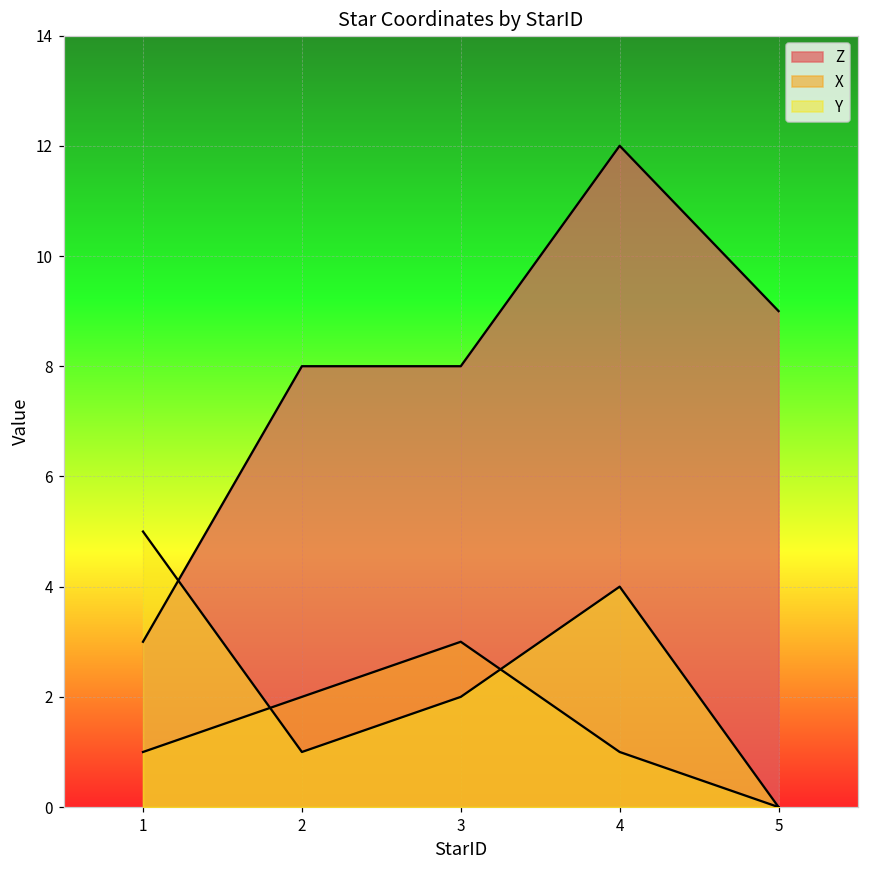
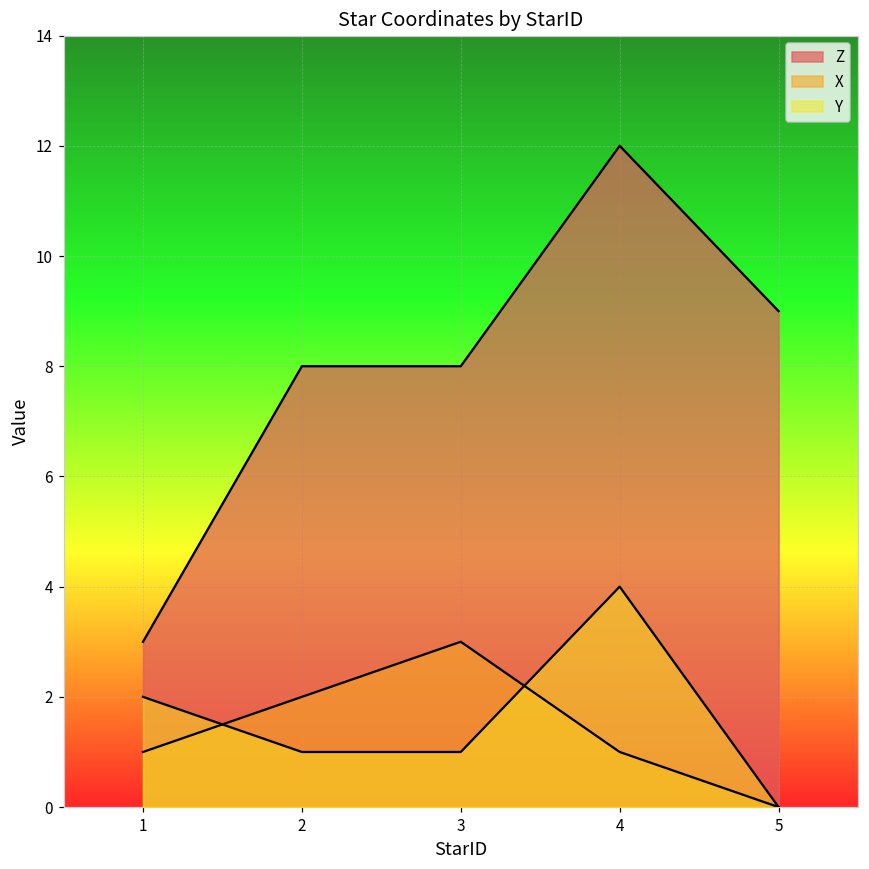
Y, 1: 5 -> 2
Y, 3: 2 -> 1
